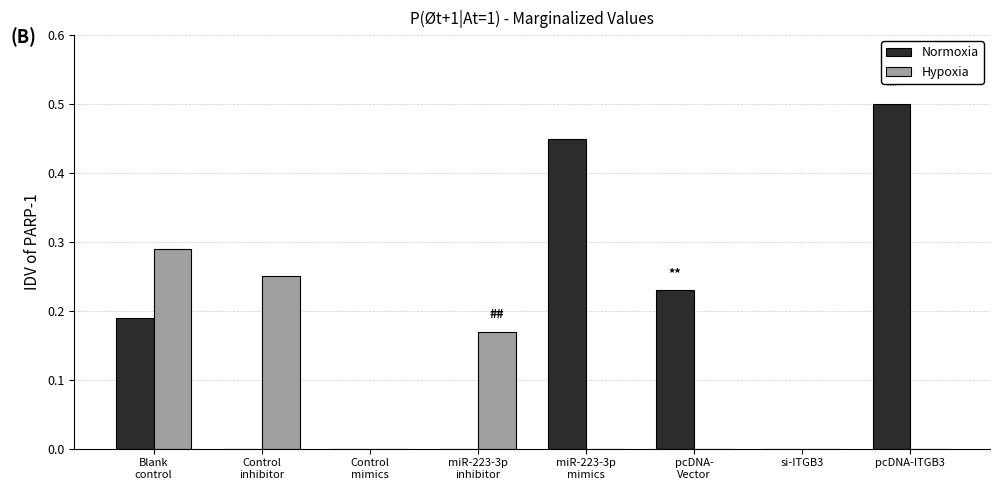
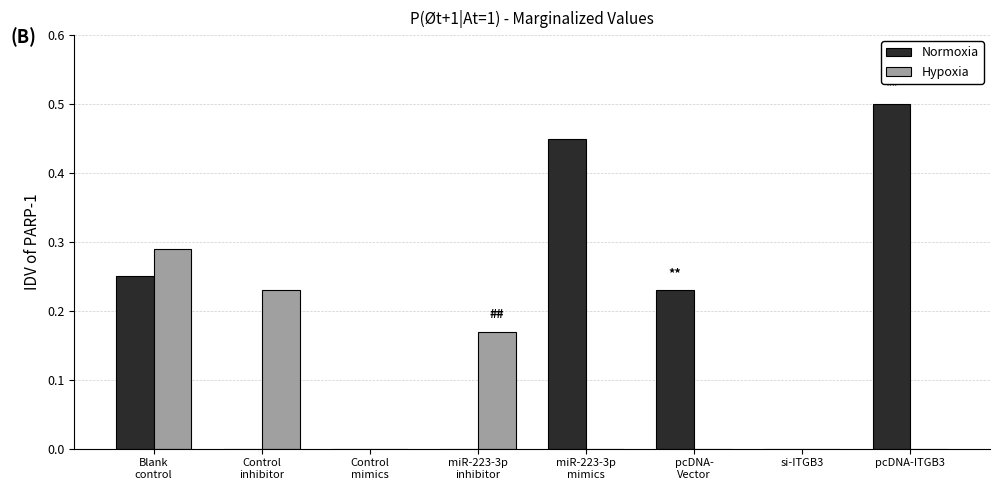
Normoxia, Blank control: 0.19 -> 0.25
Hypoxia, Control inhibitor: 0.25 -> 0.23
